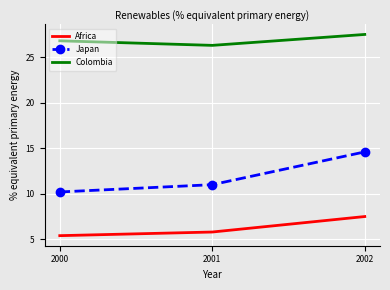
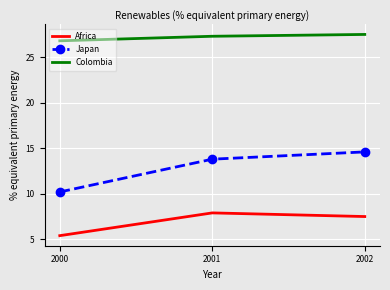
Africa, 2001: 6 -> 8
Japan, 2001: 11 -> 14
Colombia, 2001: 26 -> 27
